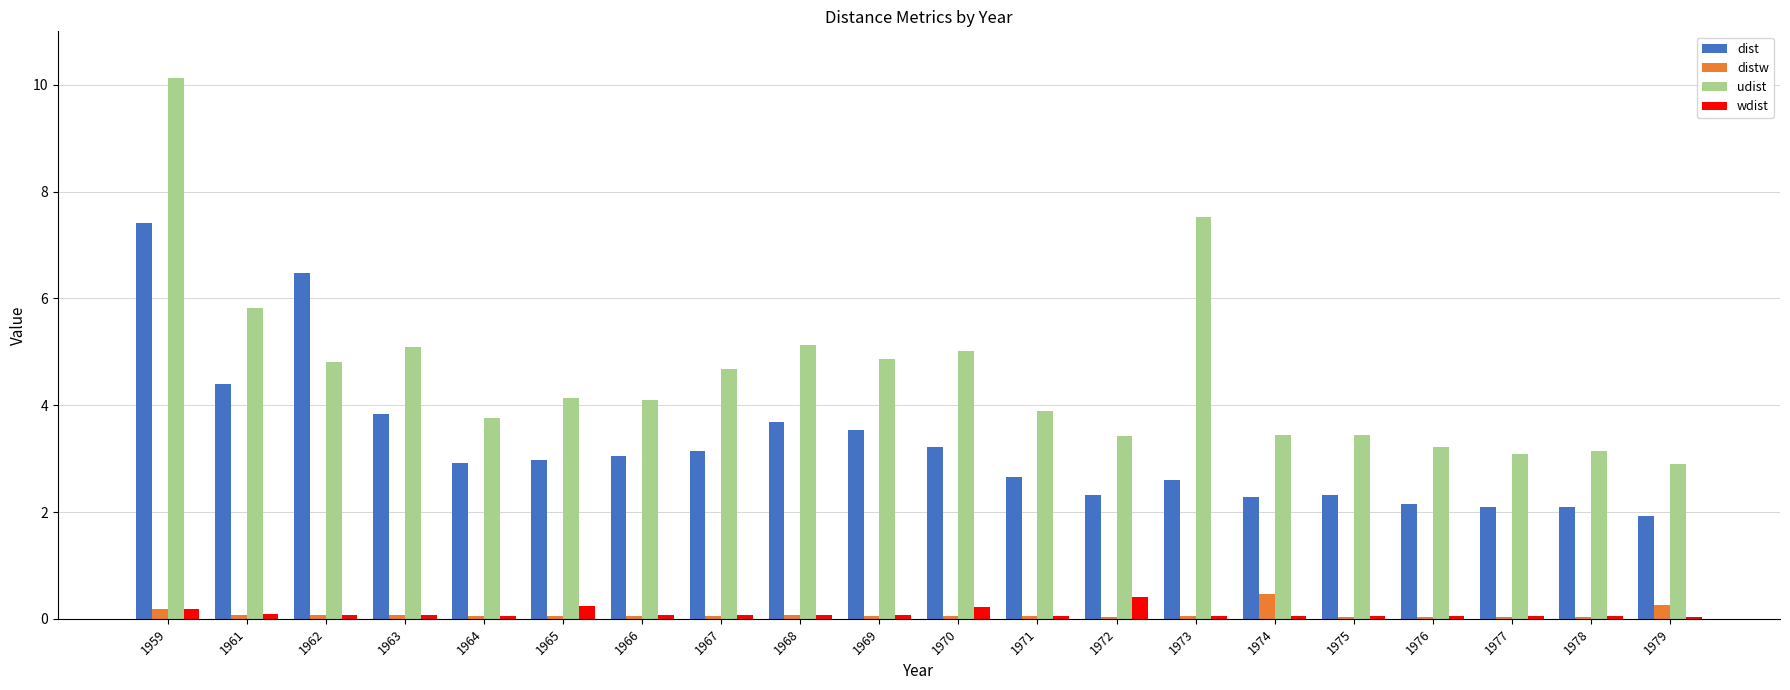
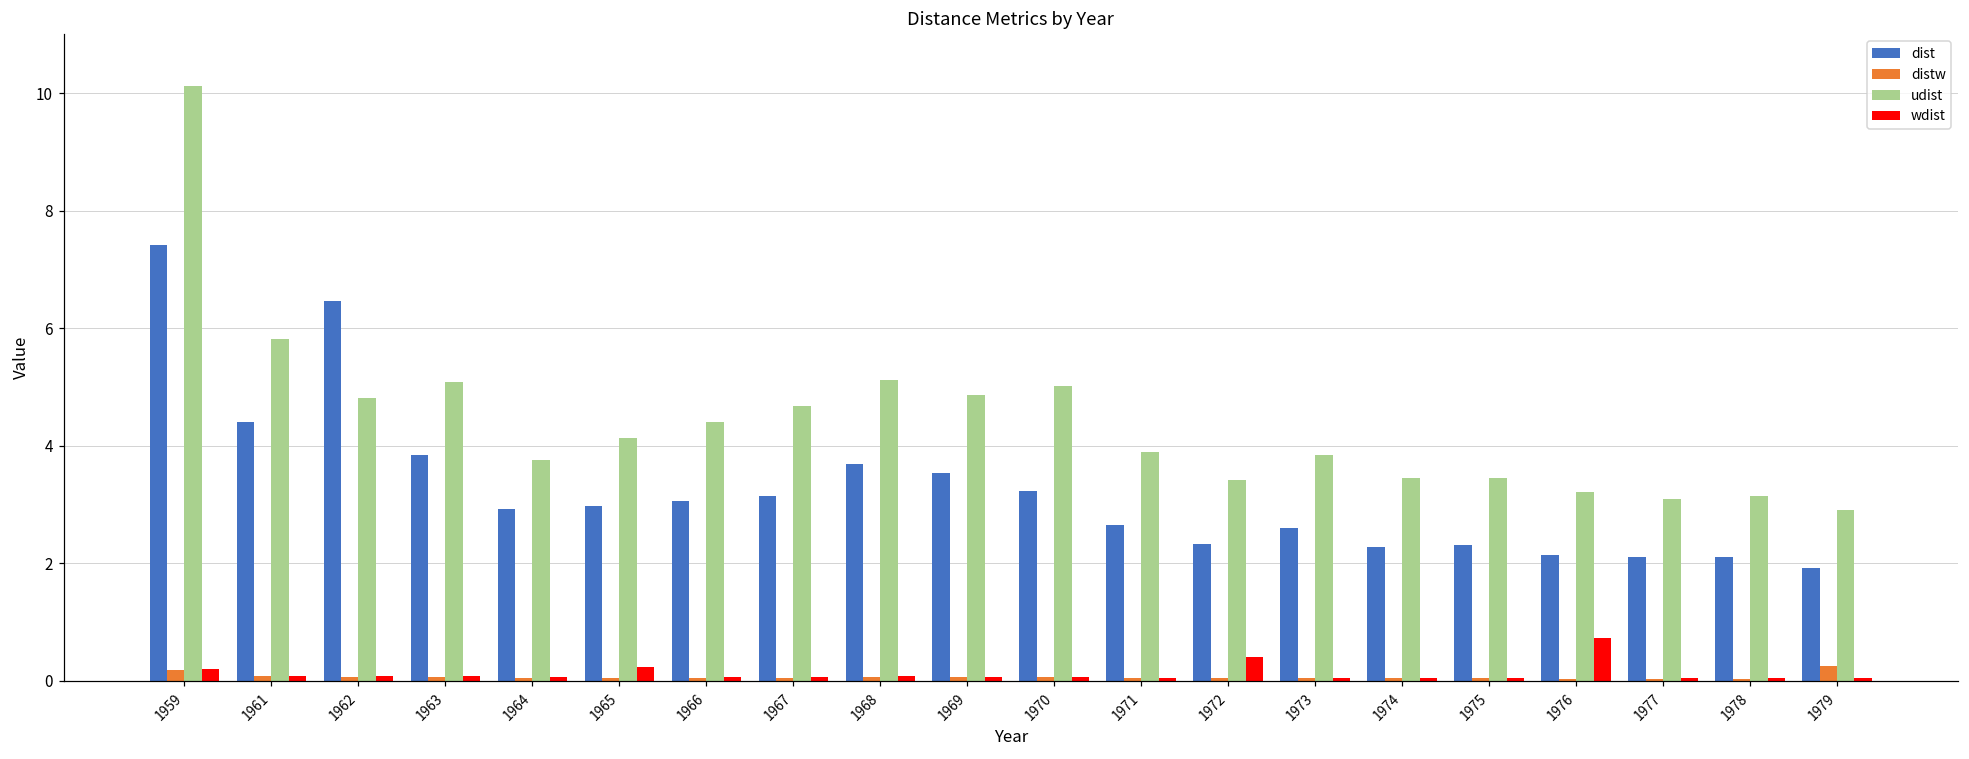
udist, 1966: 4.1 -> 4.4
wdist, 1970: 0.2 -> 0.1
udist, 1973: 7.5 -> 3.8
distw, 1974: 0.5 -> 0.0
wdist, 1976: 0.0 -> 0.7
